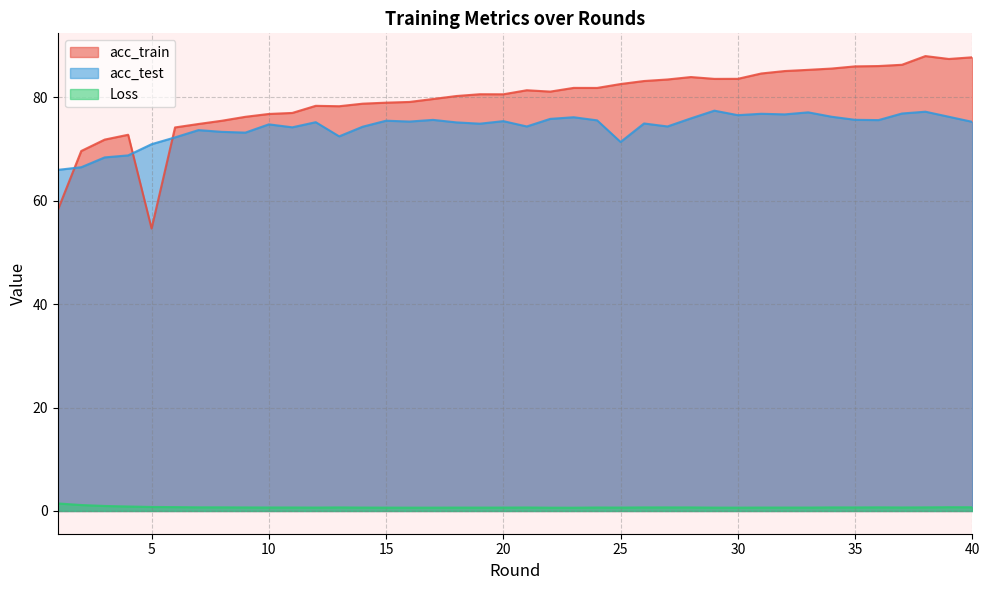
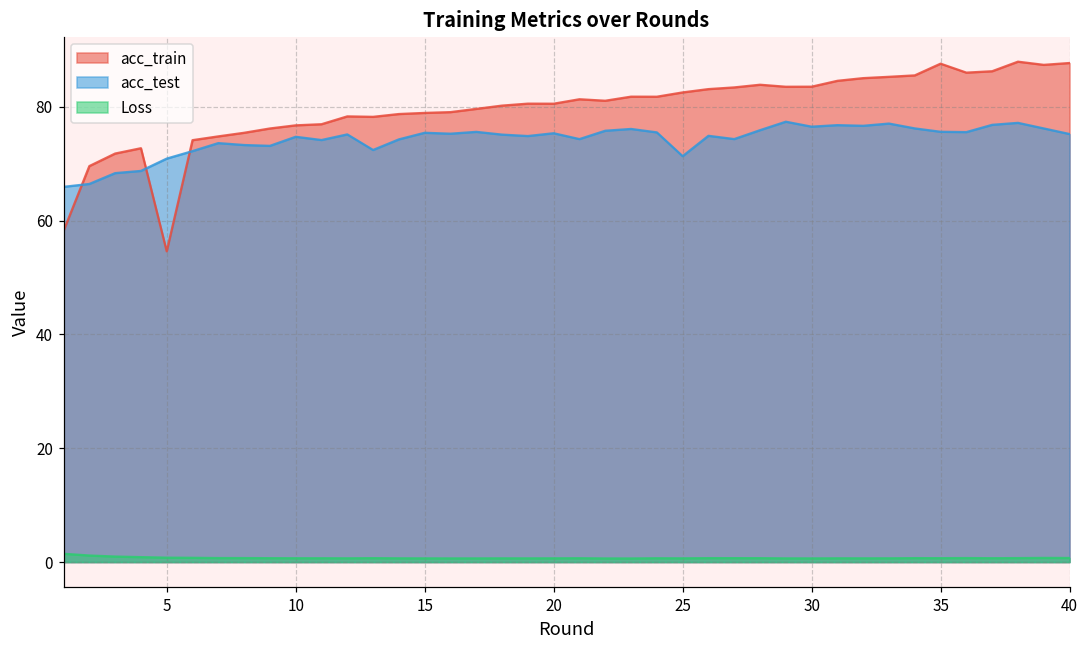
acc_train, 35: 86 -> 88
